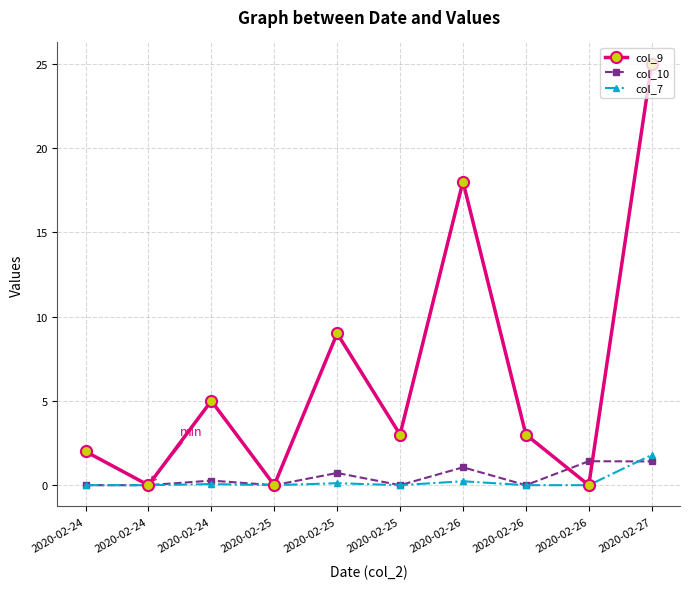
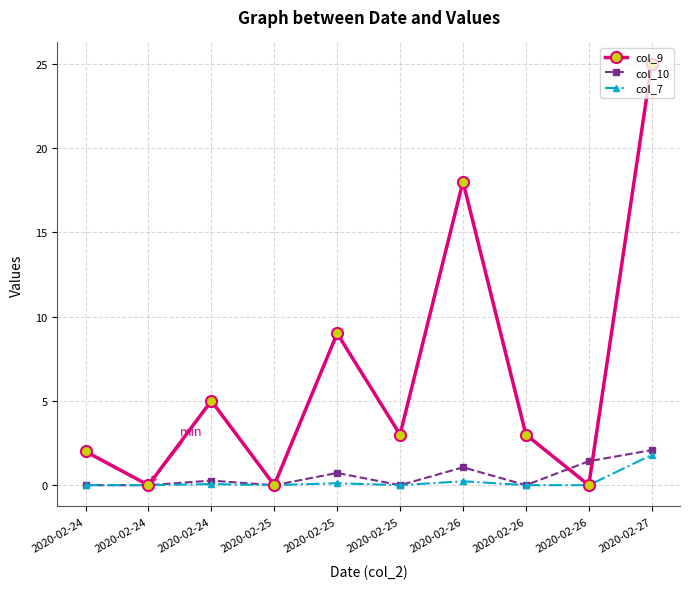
col_10, 2020-02-27: 1.4 -> 2.1
